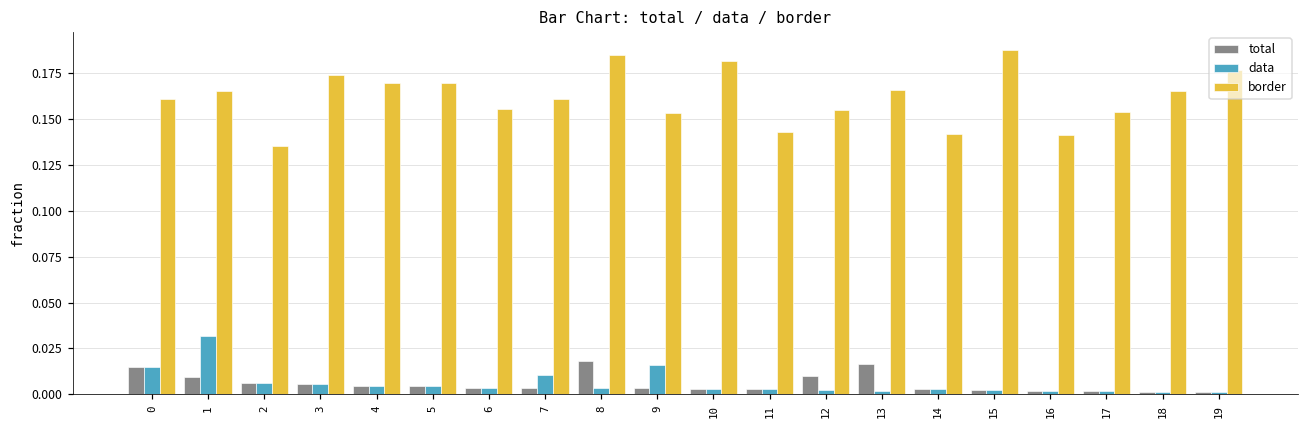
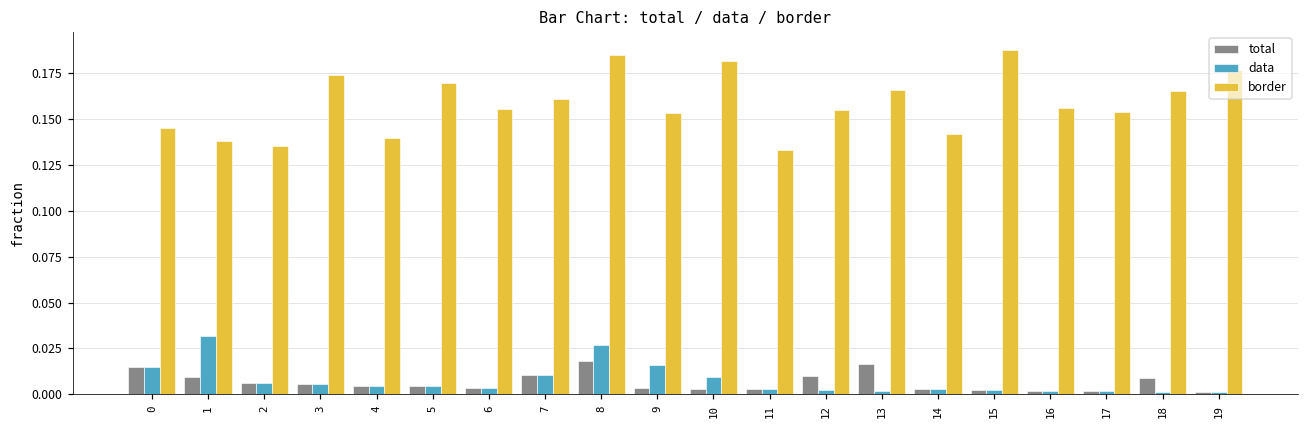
border, 0: 0.161 -> 0.145
border, 1: 0.165 -> 0.138
border, 4: 0.170 -> 0.140
total, 7: 0.003 -> 0.010
data, 8: 0.003 -> 0.027
data, 10: 0.003 -> 0.009
border, 11: 0.143 -> 0.133
border, 16: 0.141 -> 0.156
total, 18: 0.001 -> 0.009
